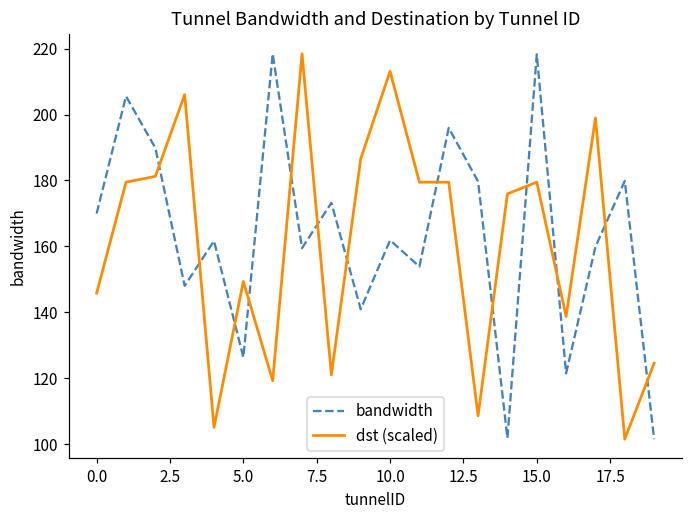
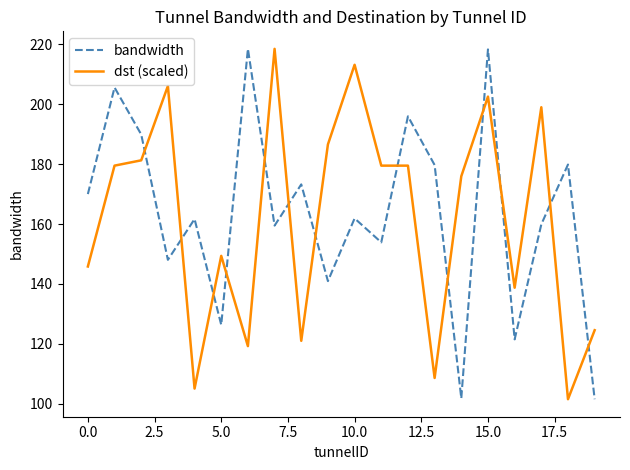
dst (scaled), 15.0: 179 -> 202
